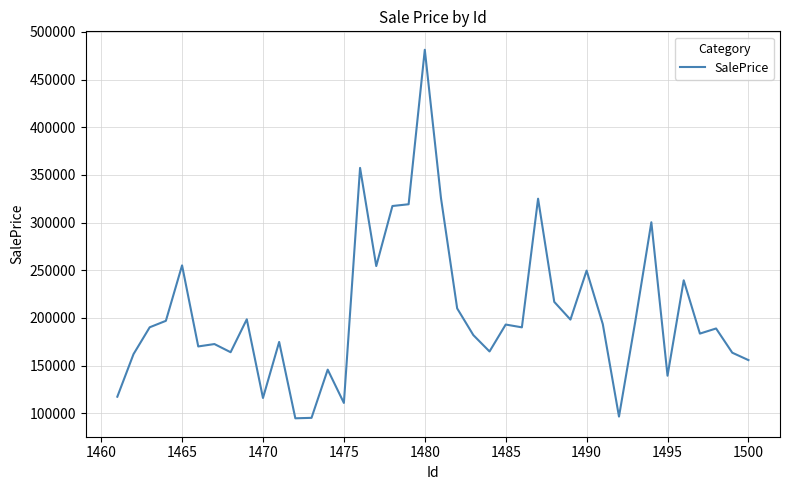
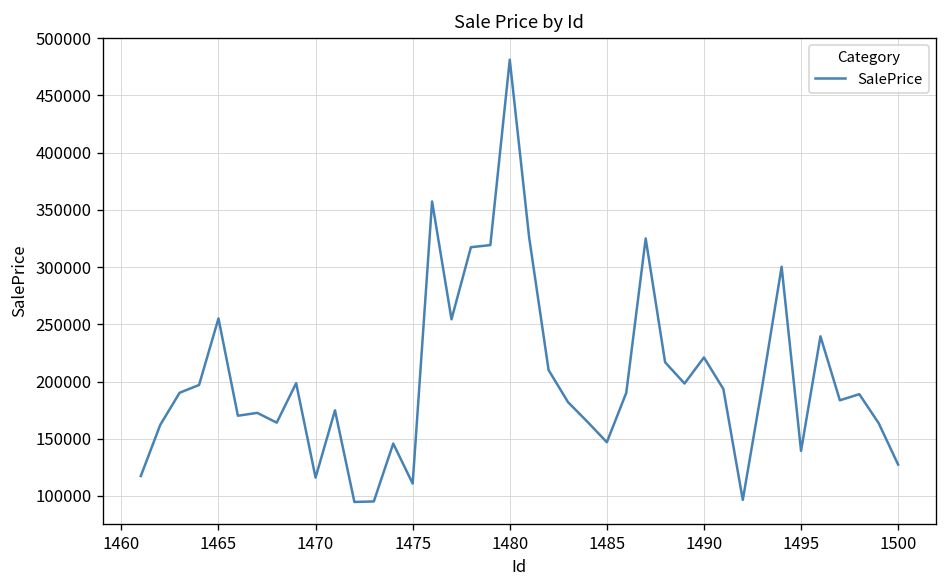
1485: 190000 -> 150000
1490: 250000 -> 220000
1500: 160000 -> 130000
